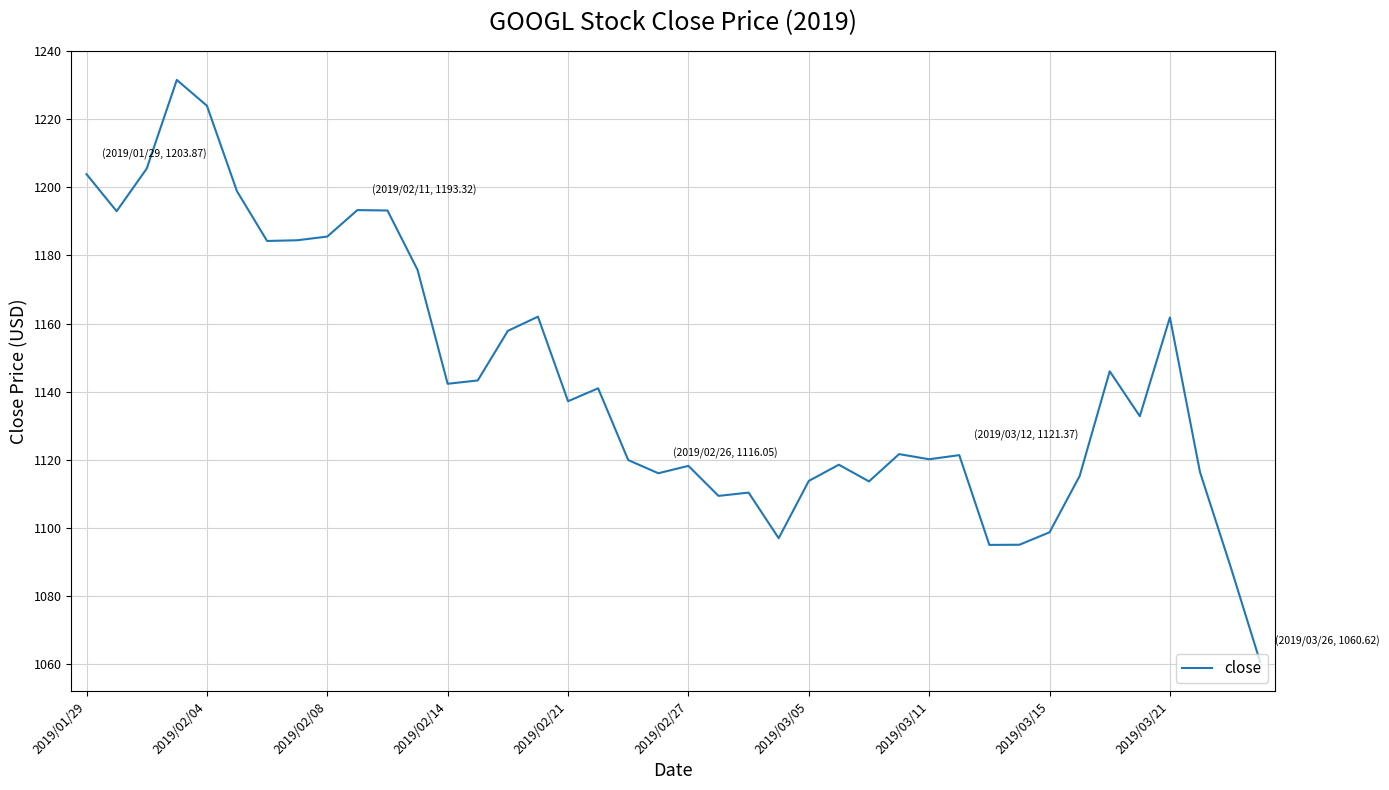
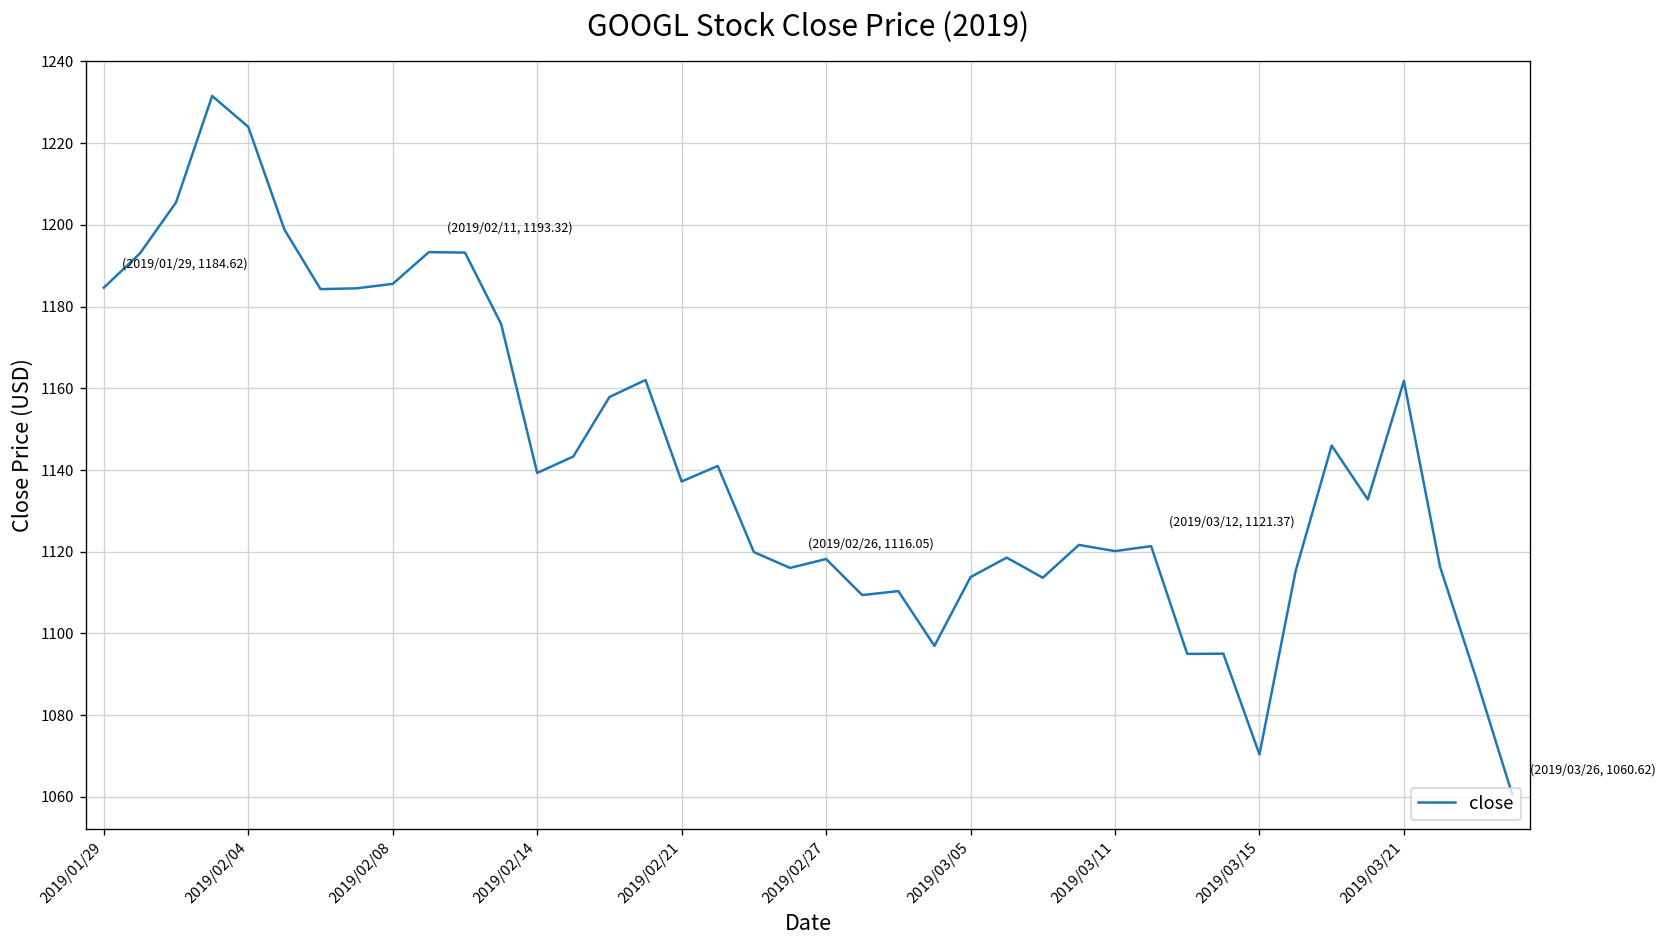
2019/01/29: 1203.87 -> 1184.62
2019/02/14: 1142 -> 1139
2019/03/15: 1099 -> 1070
